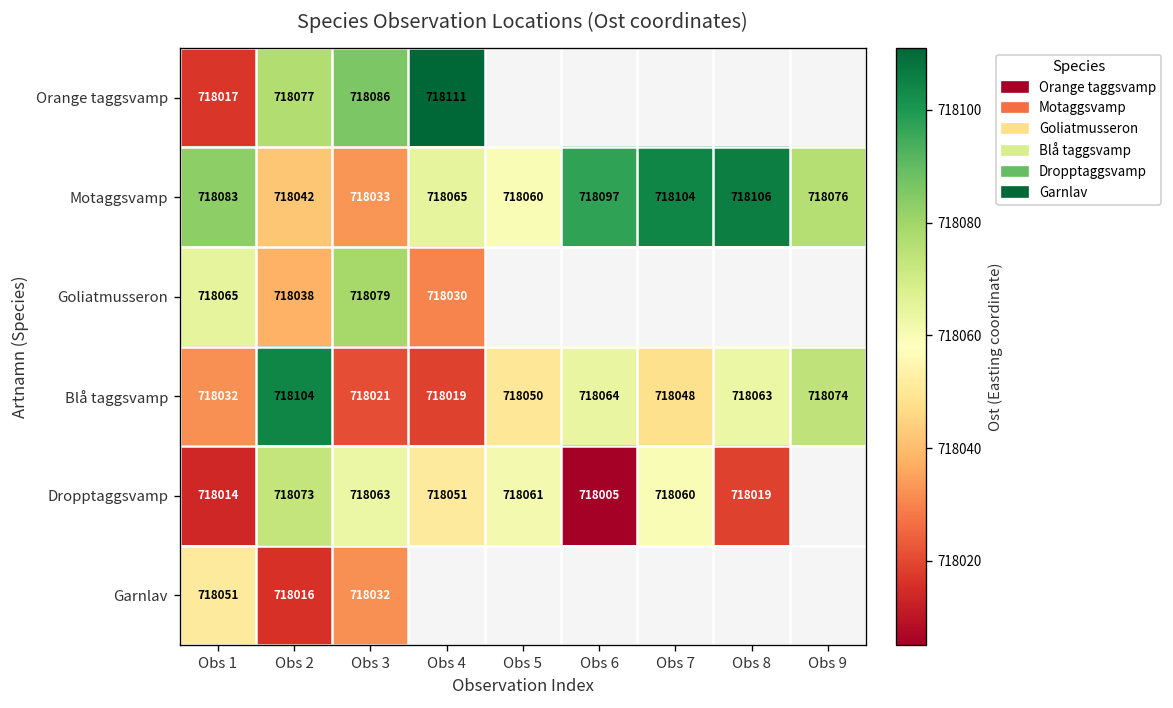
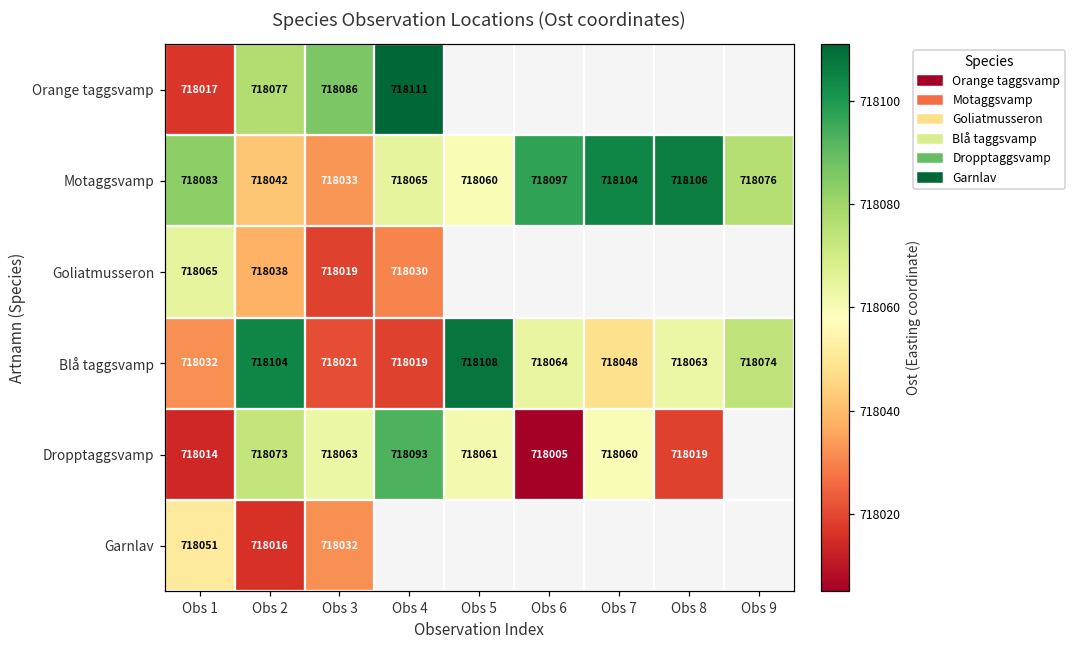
Goliatmusseron, Obs 3: 718079 -> 718019
Blå taggsvamp, Obs 5: 718050 -> 718108
Dropptaggsvamp, Obs 4: 718051 -> 718093
